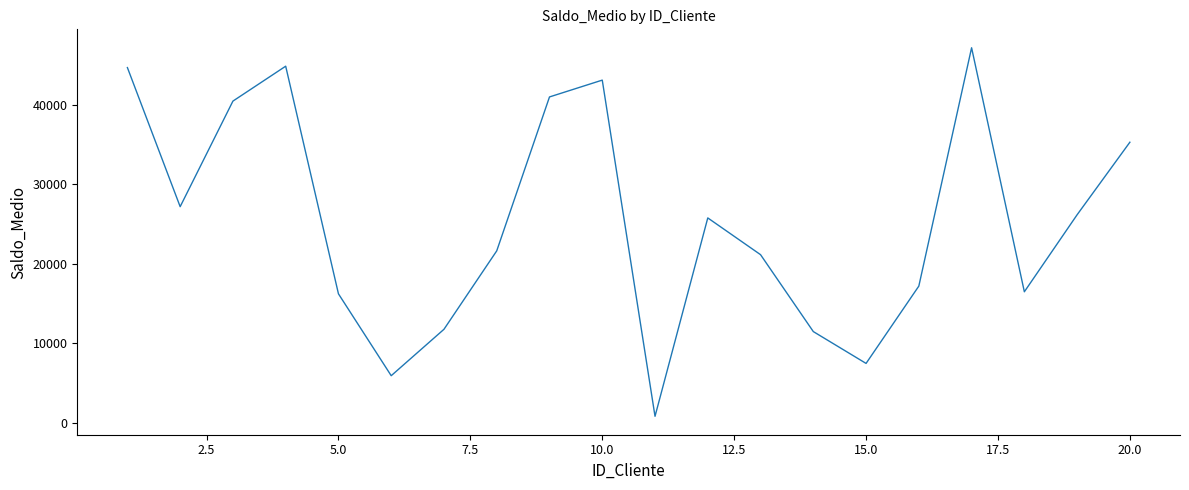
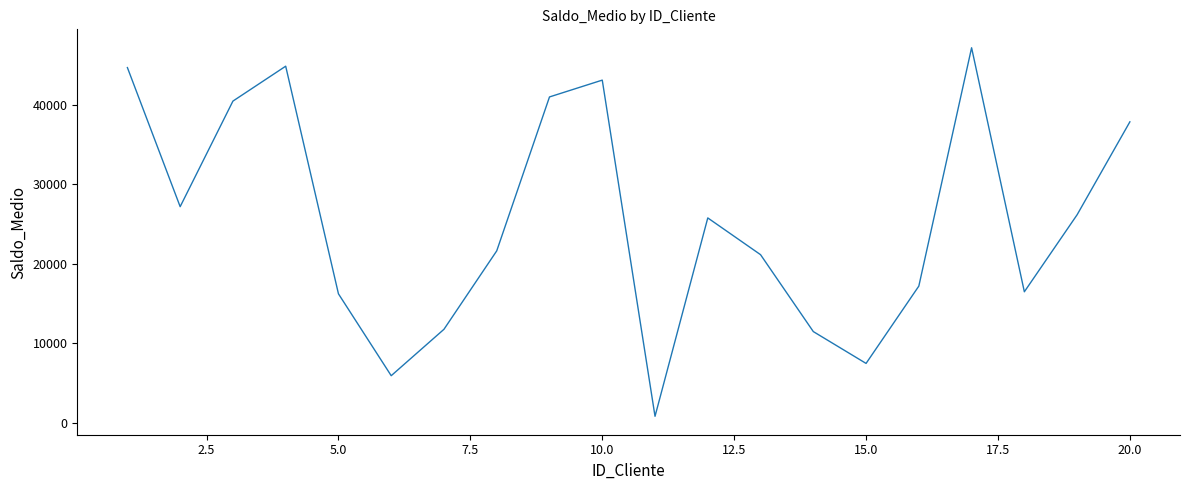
20.0: 35000 -> 38000
